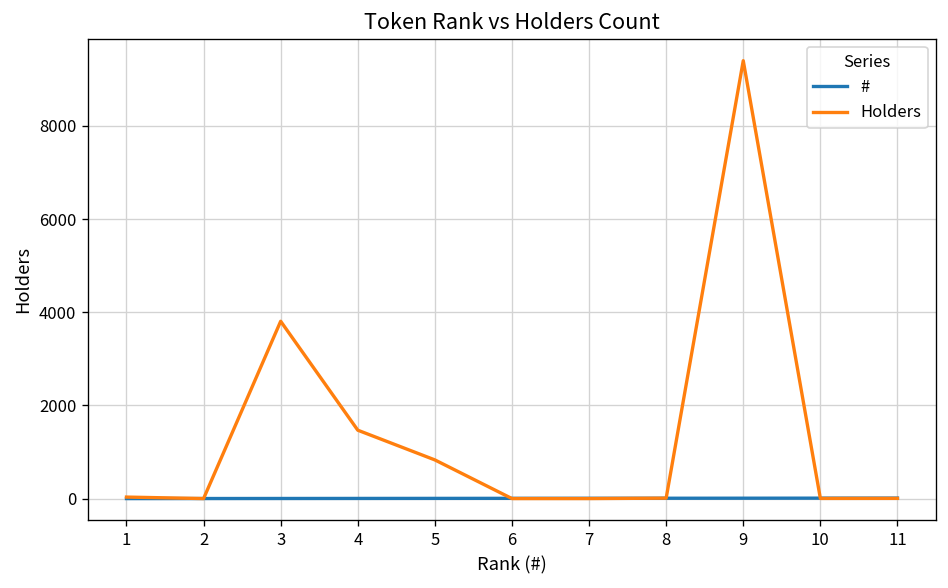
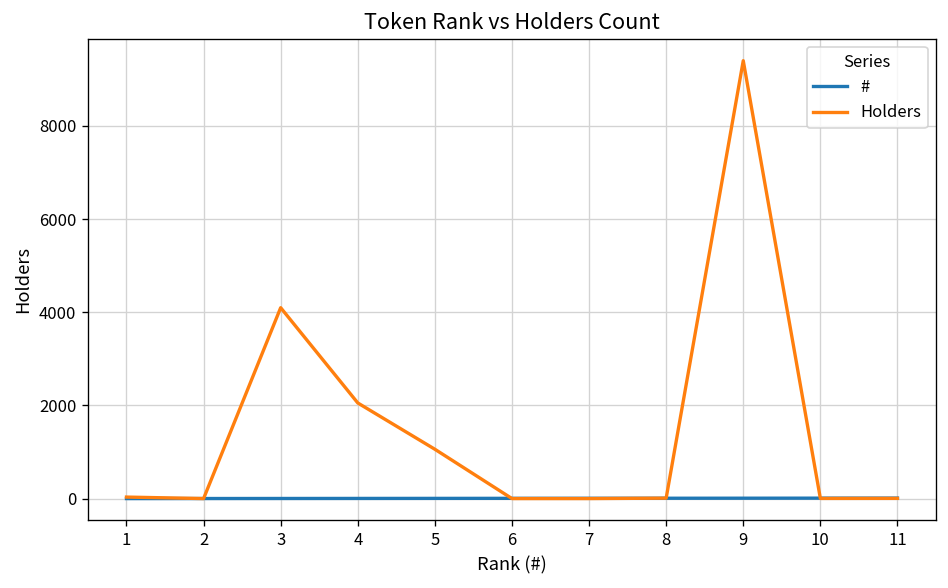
Holders, 3: 3800 -> 4100
Holders, 4: 1500 -> 2100
Holders, 5: 800 -> 1100
